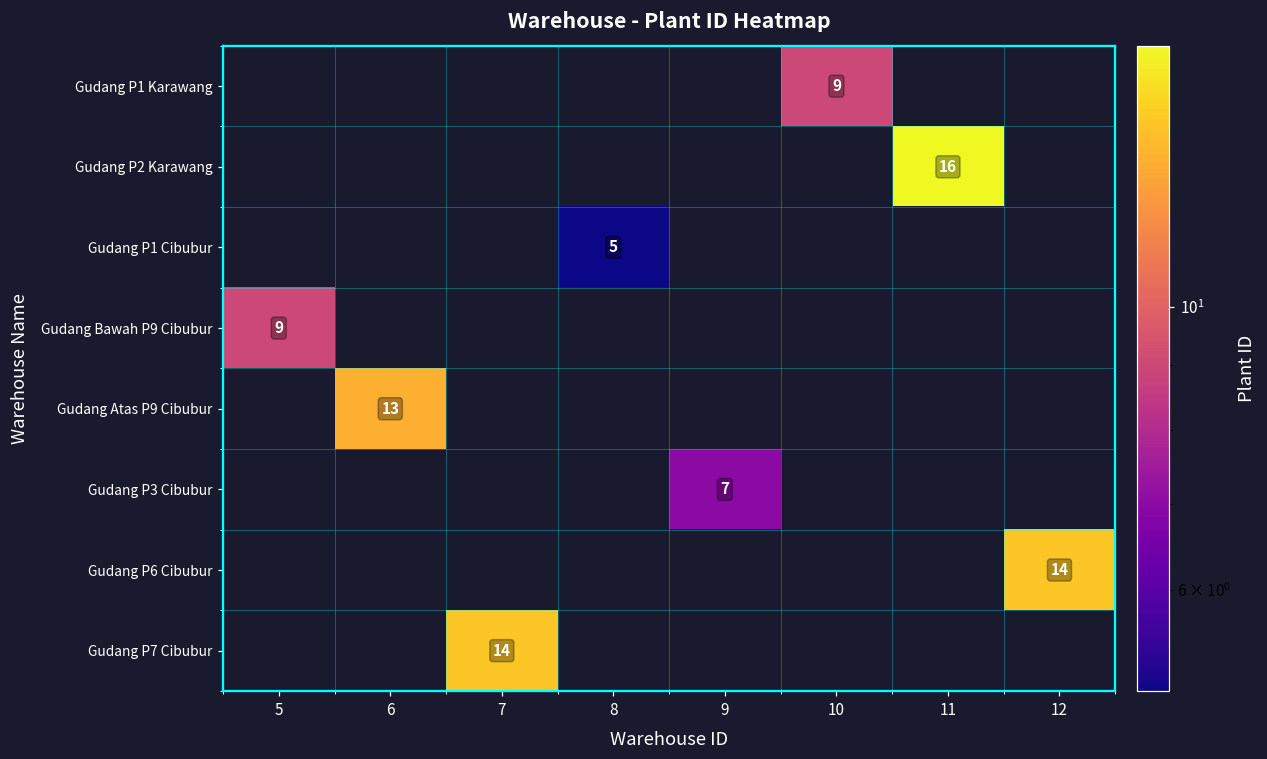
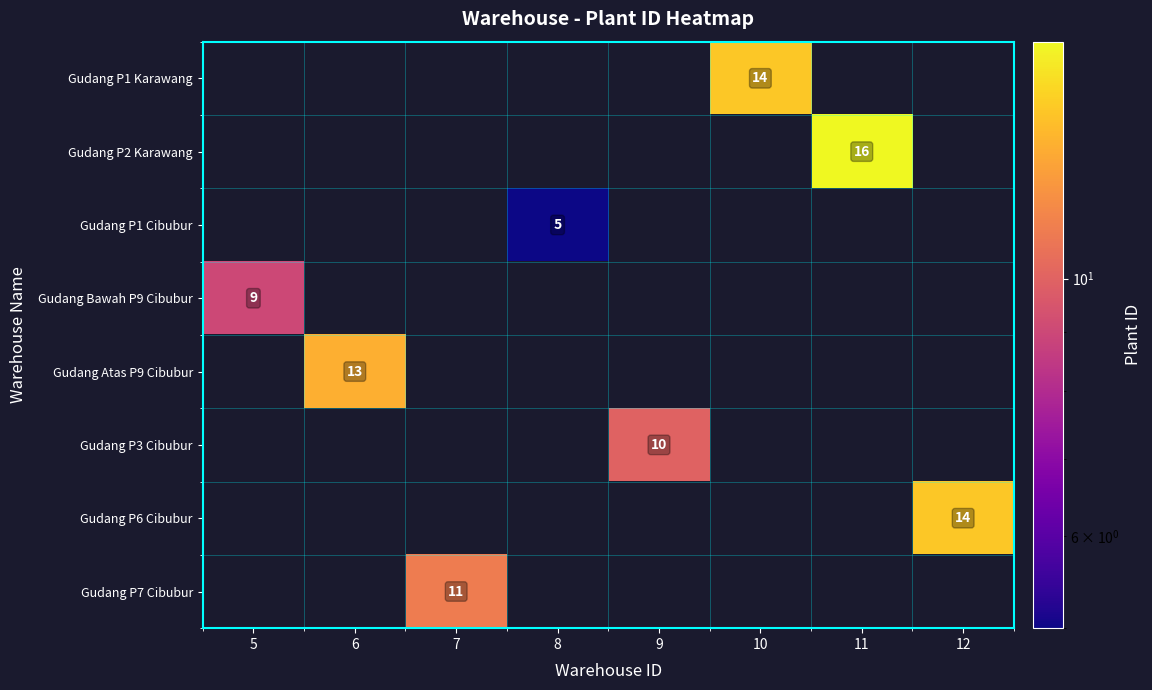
Gudang P1 Karawang, 10: 9 -> 14
Gudang P3 Cibubur, 9: 7 -> 10
Gudang P7 Cibubur, 7: 14 -> 11
